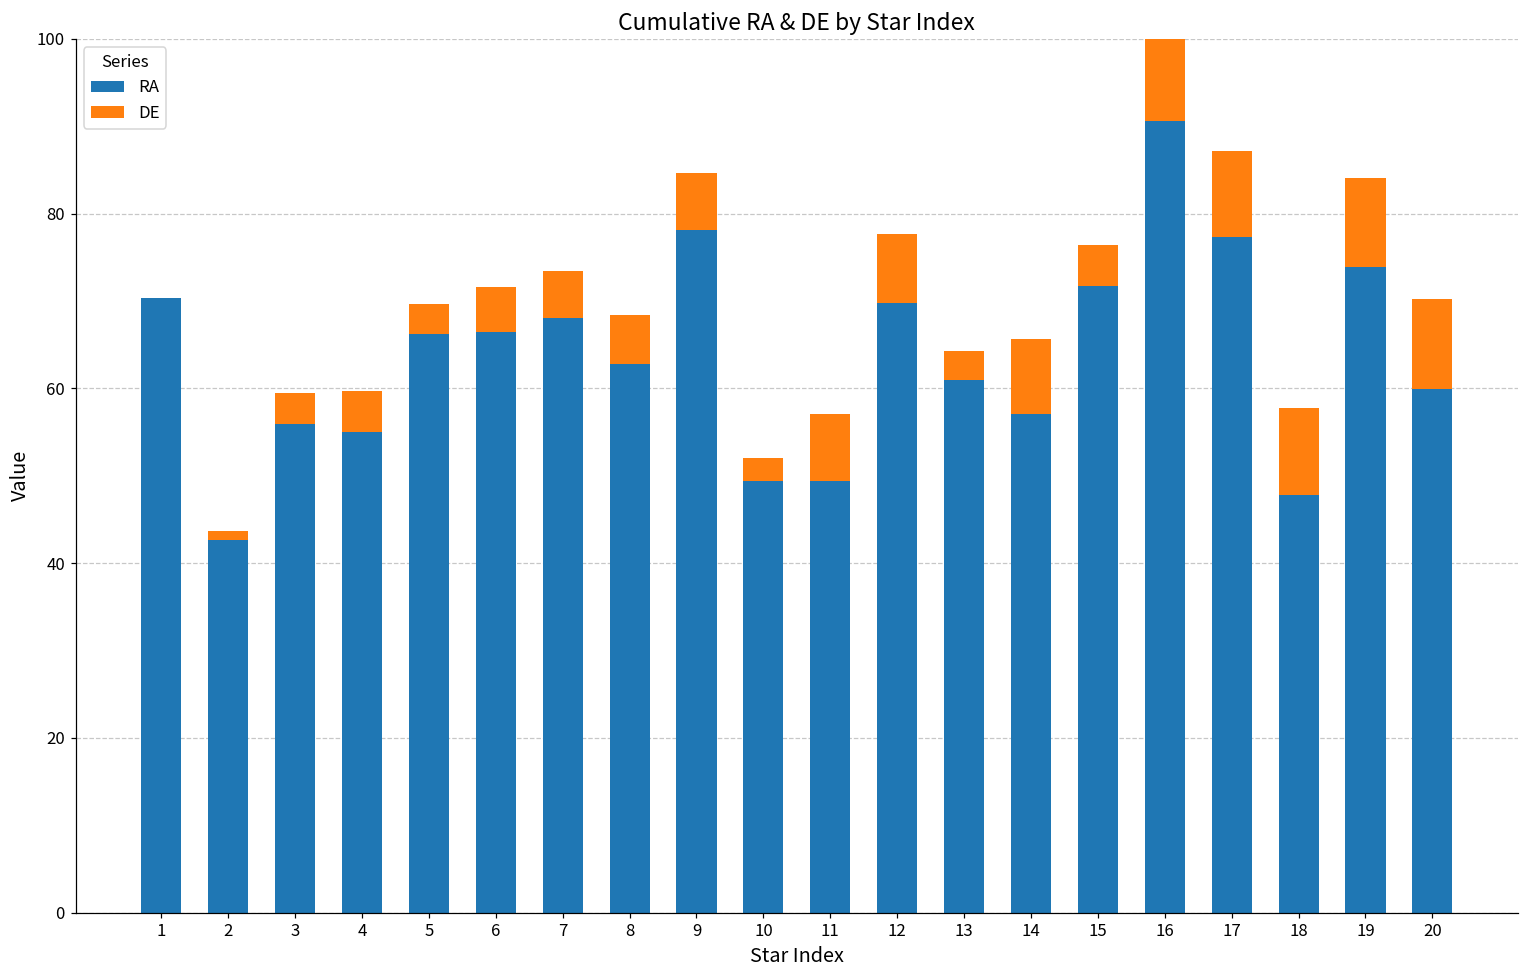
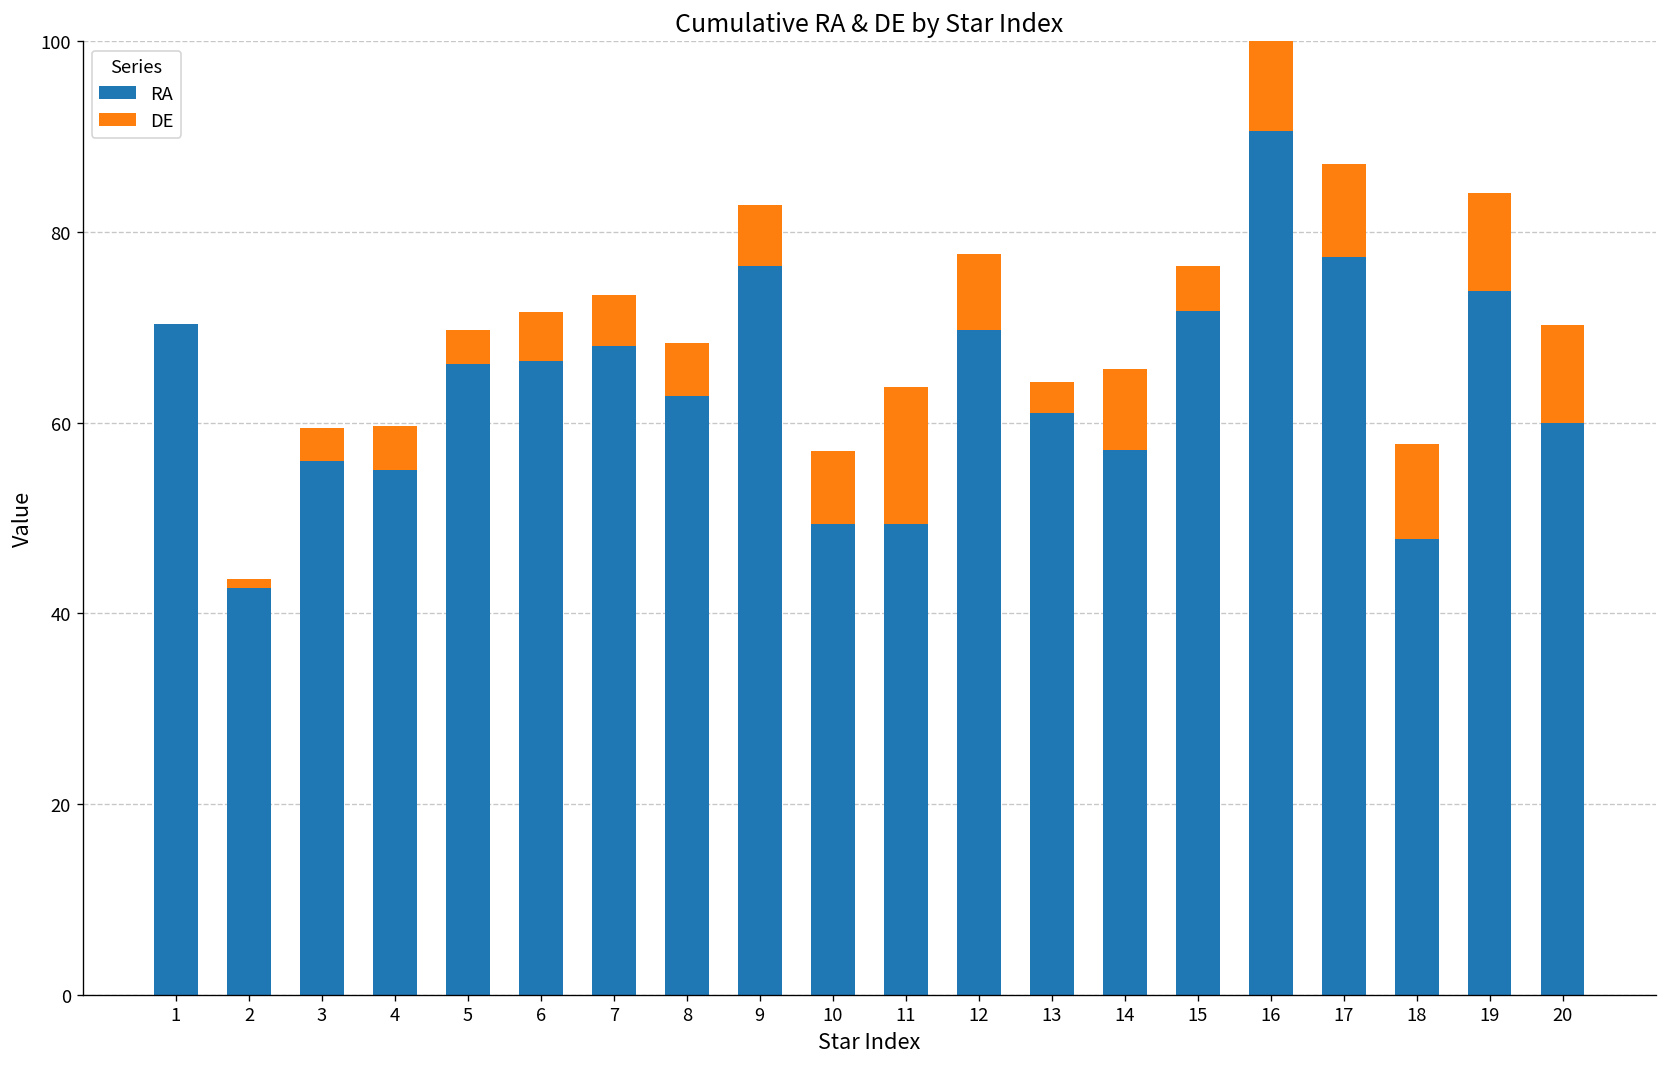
RA, 9: 78 -> 76
DE, 10: 3 -> 8
DE, 11: 8 -> 14
